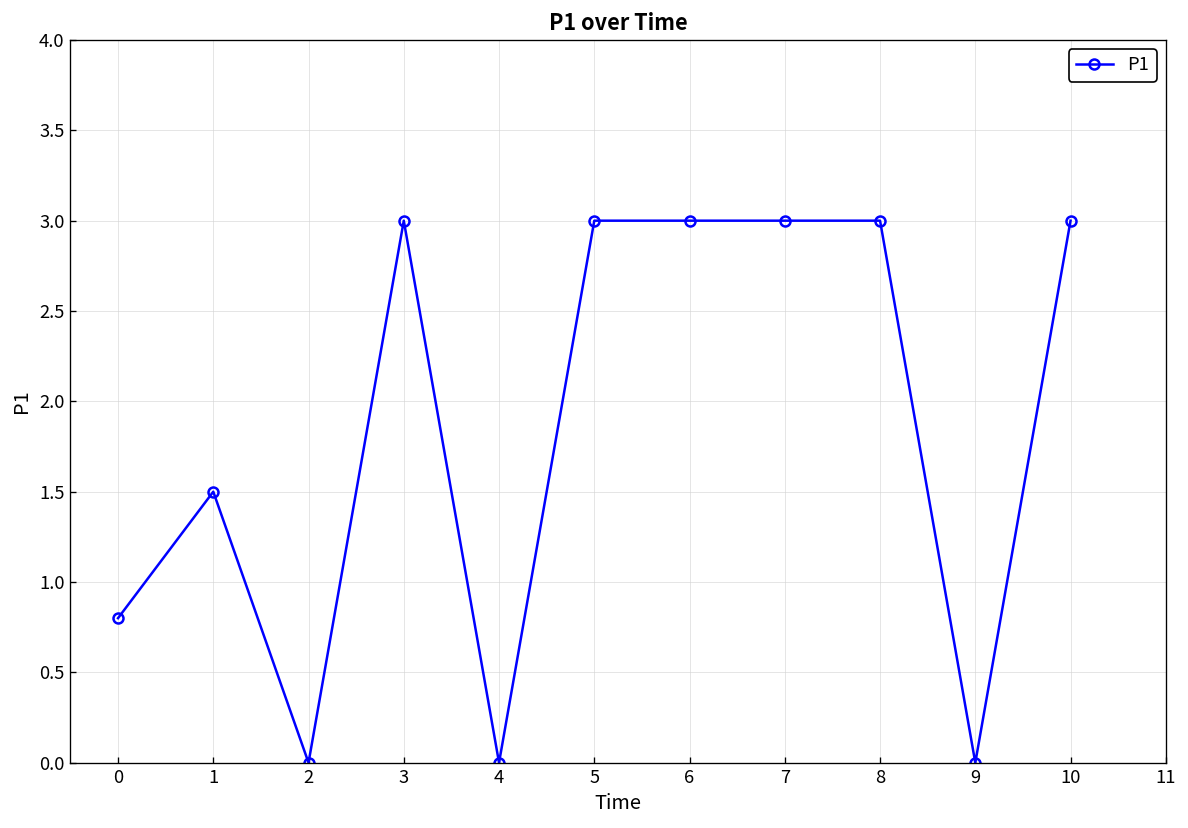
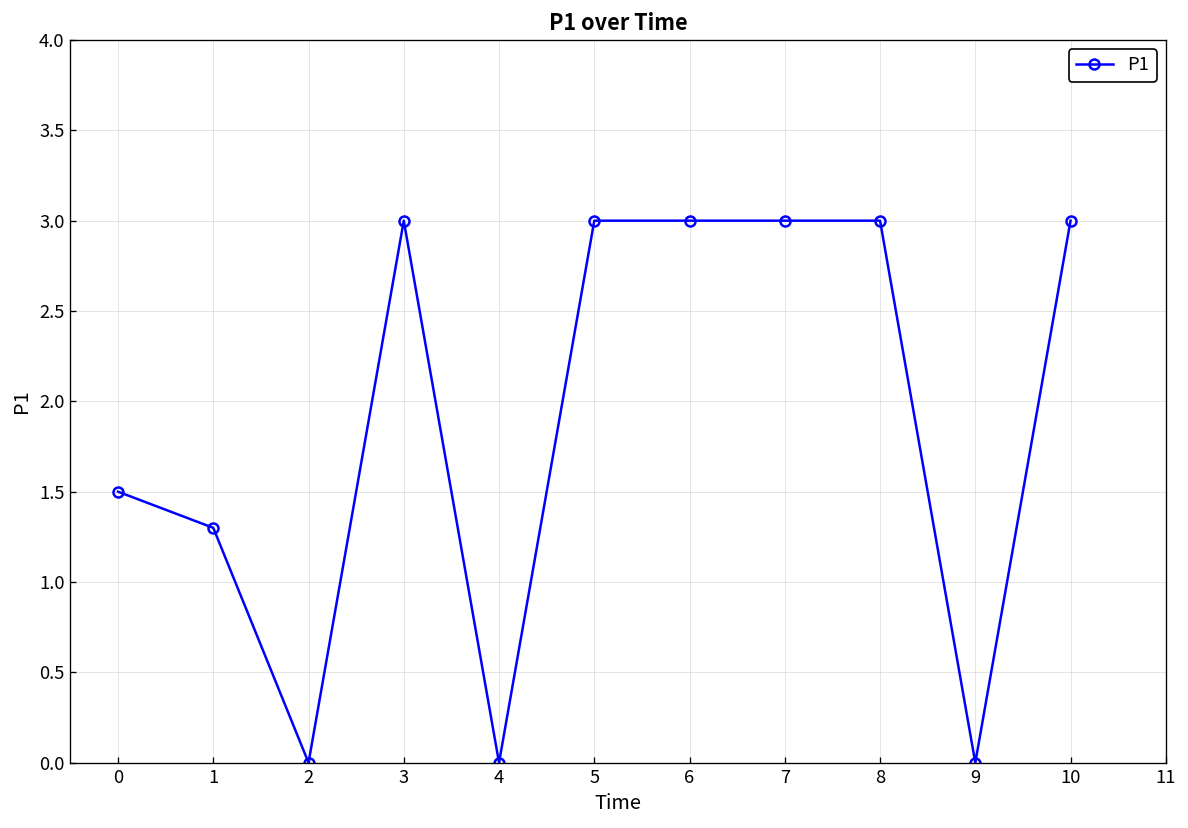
0: 0.8 -> 1.5
1: 1.5 -> 1.3
